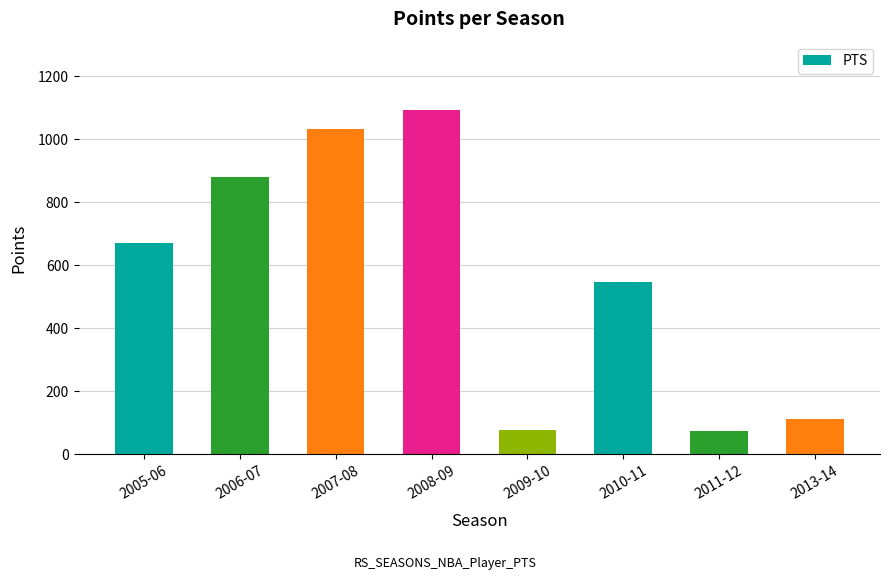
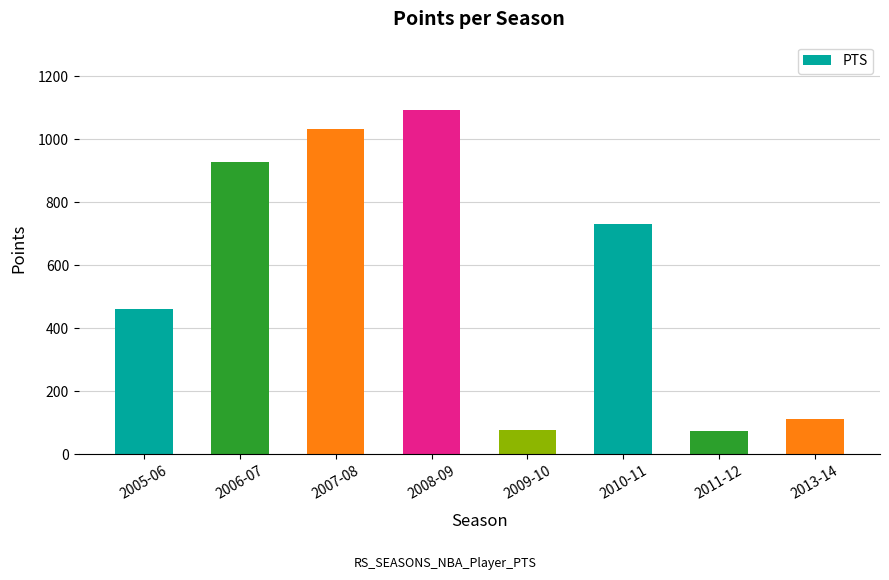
2005-06: 670 -> 460
2006-07: 880 -> 930
2010-11: 550 -> 730
